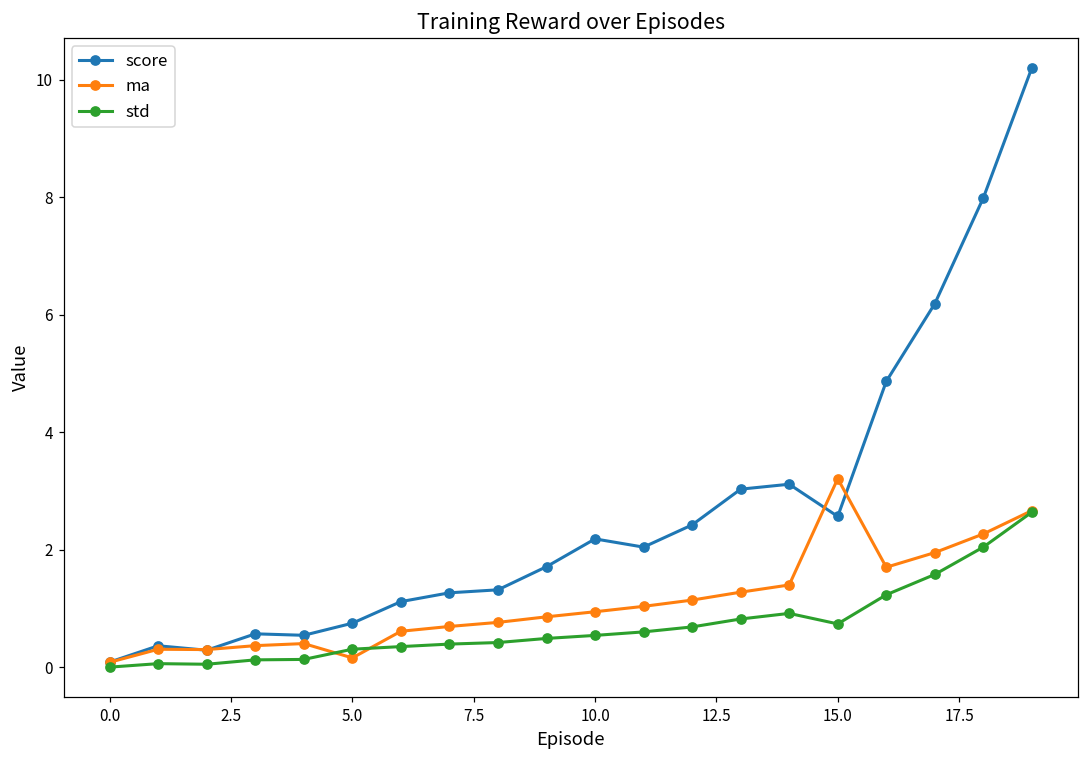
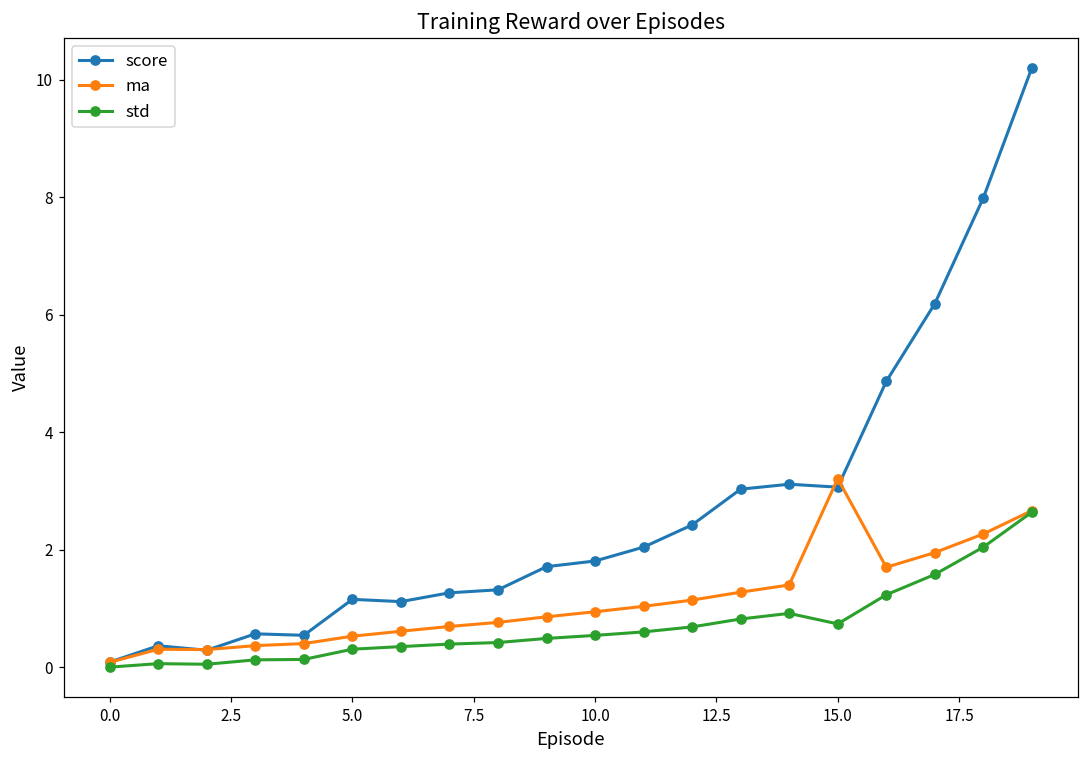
score, 5.0: 0.7 -> 1.2
ma, 5.0: 0.2 -> 0.5
score, 10.0: 2.2 -> 1.8
score, 15.0: 2.6 -> 3.1
